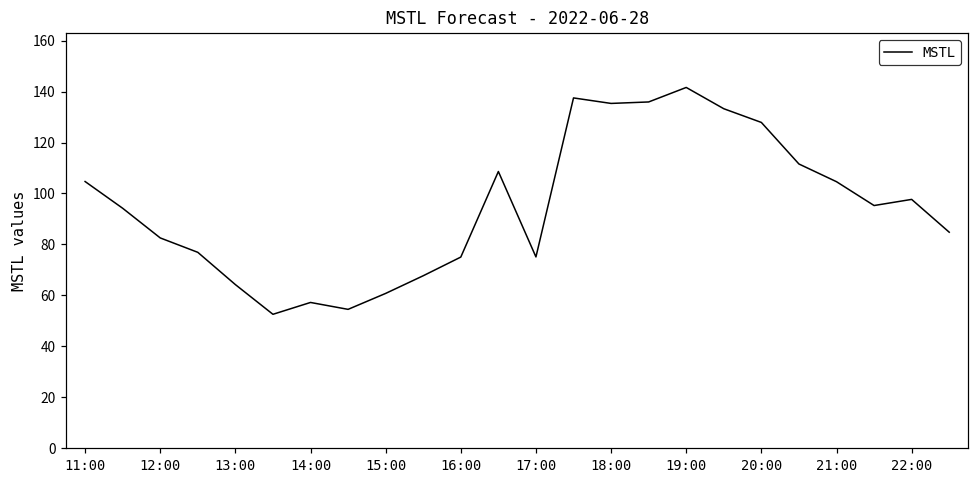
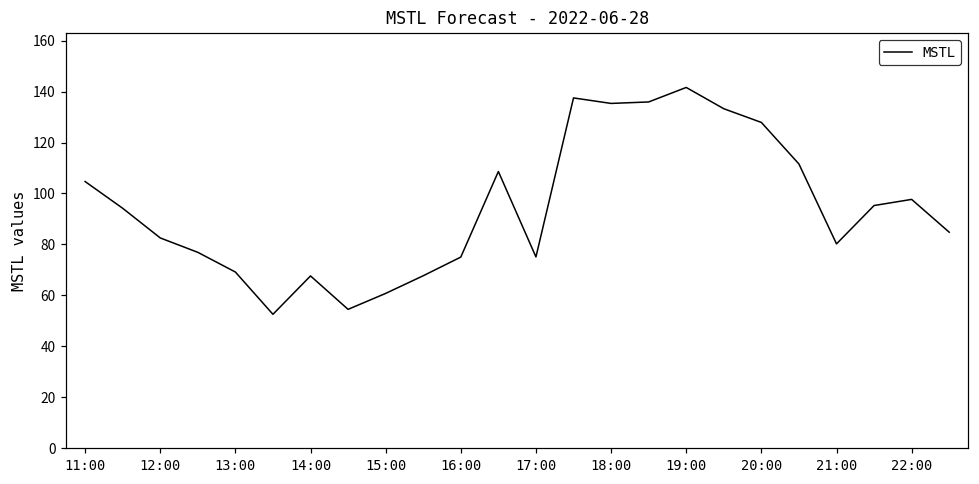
13:00: 64 -> 69
14:00: 57 -> 68
21:00: 105 -> 80
